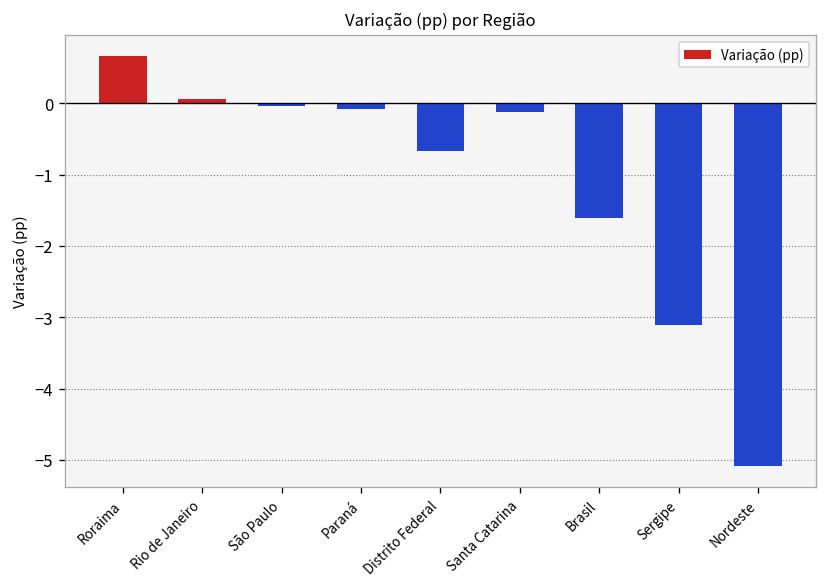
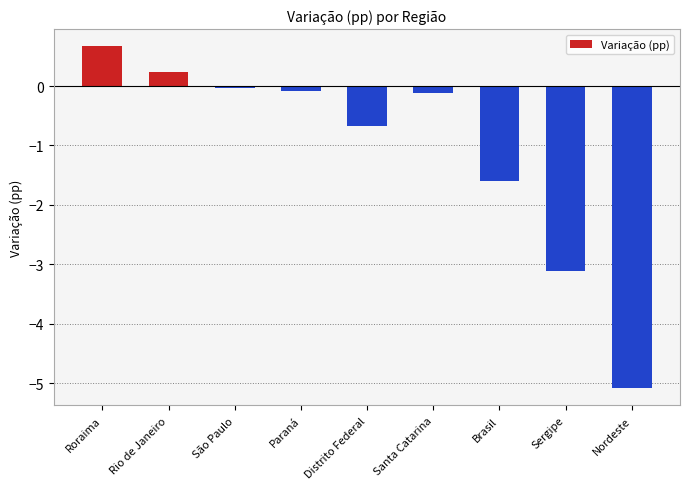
Rio de Janeiro: 0.1 -> 0.2
